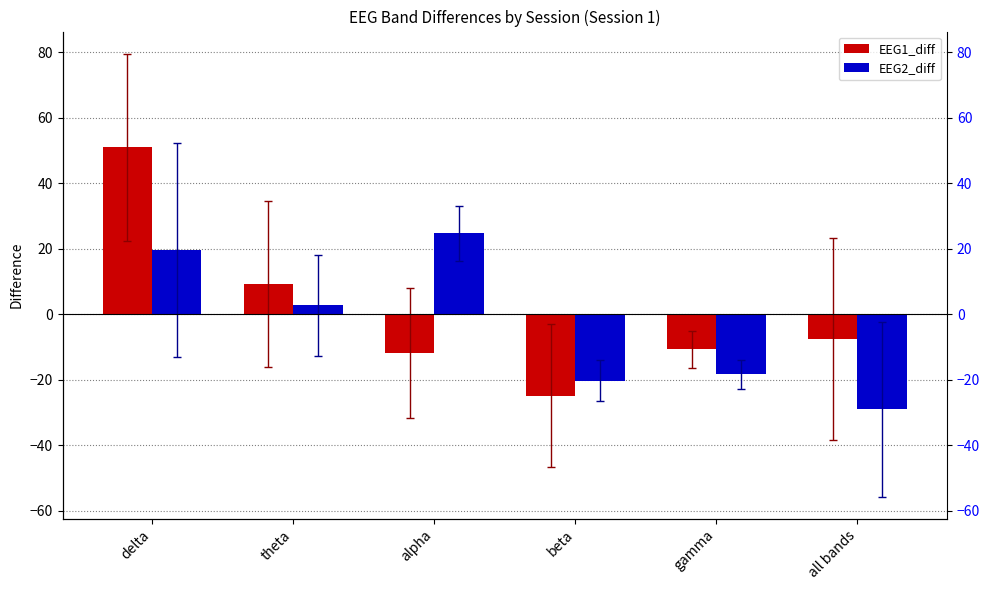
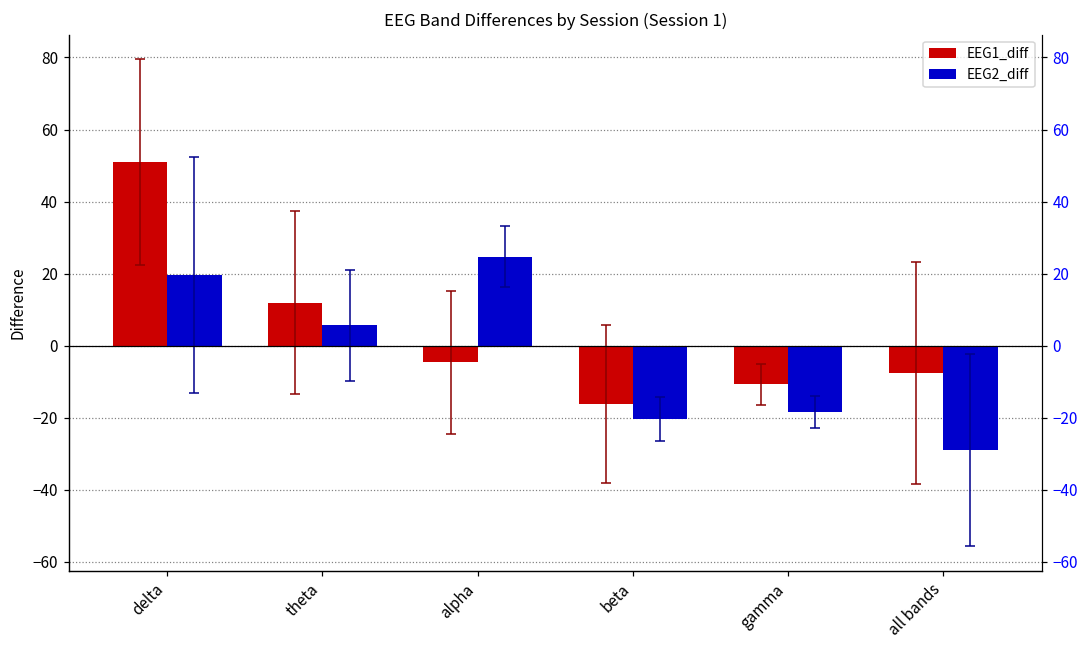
EEG1_diff, theta: 9 -> 12
EEG2_diff, theta: 3 -> 6
EEG1_diff, alpha: -12 -> -5
EEG1_diff, beta: -25 -> -16
